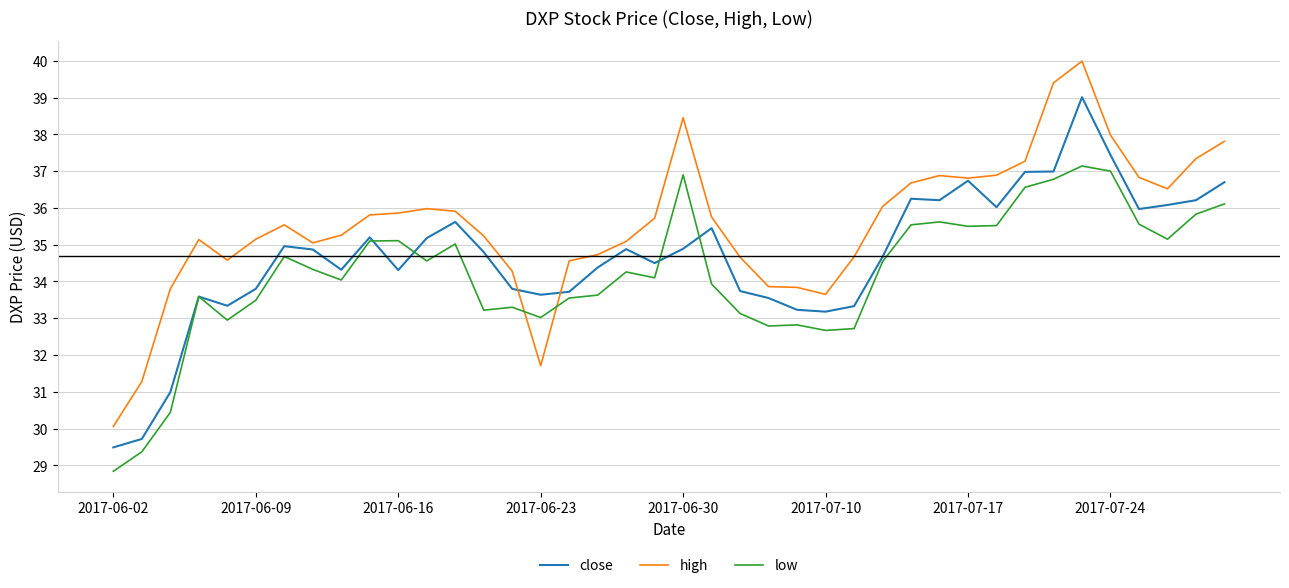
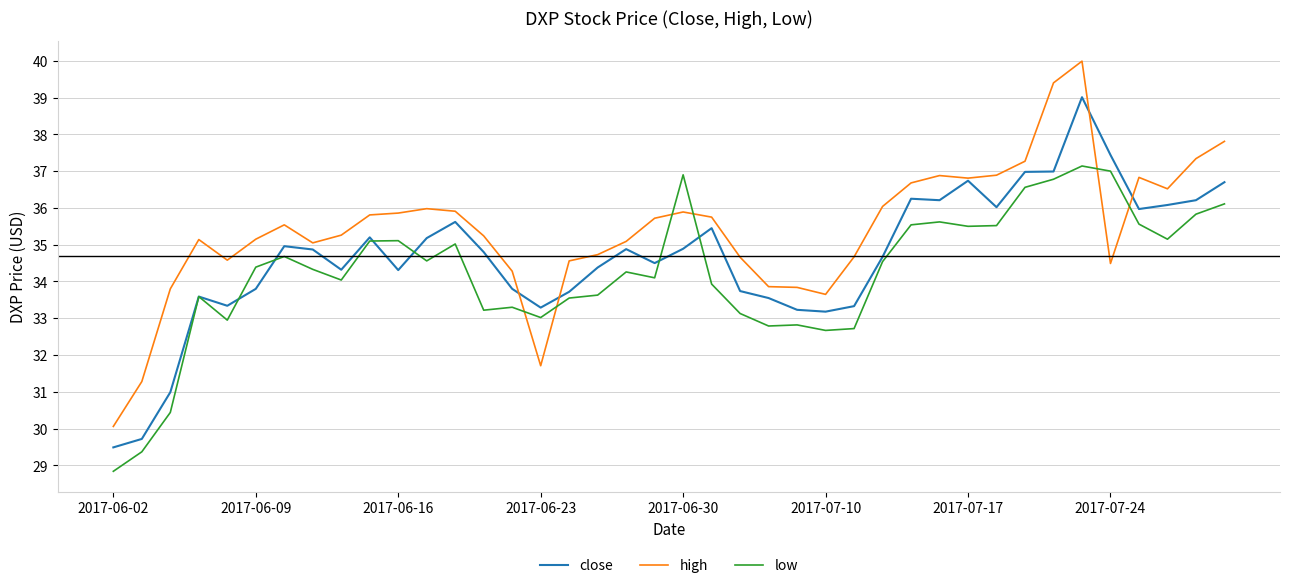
low, 2017-06-09: 33.5 -> 34.4
close, 2017-06-23: 33.6 -> 33.3
high, 2017-06-30: 38.5 -> 35.9
high, 2017-07-24: 38.0 -> 34.5
